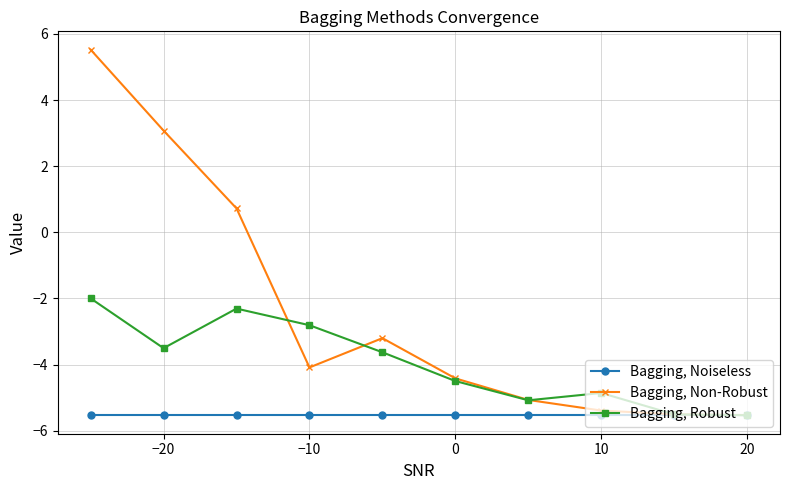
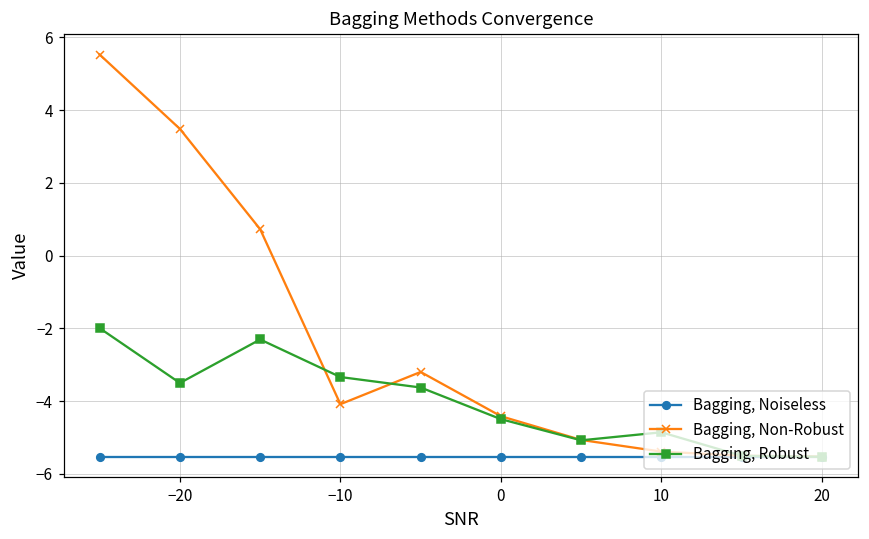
Bagging, Non-Robust, −20: 3.1 -> 3.5
Bagging, Robust, −10: -2.8 -> -3.3
